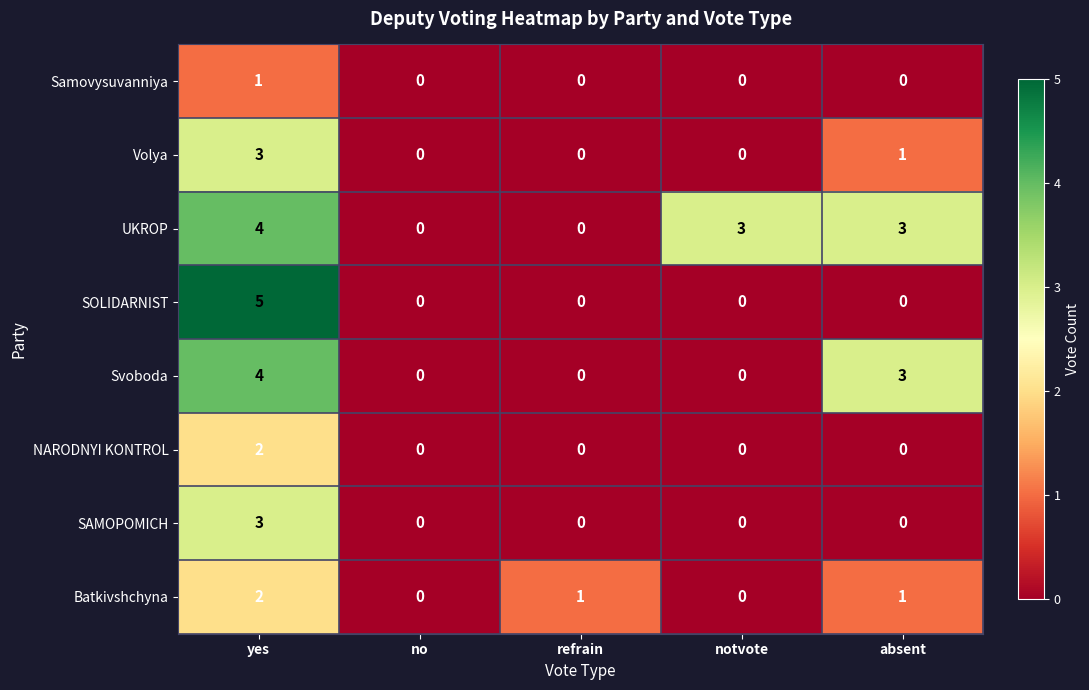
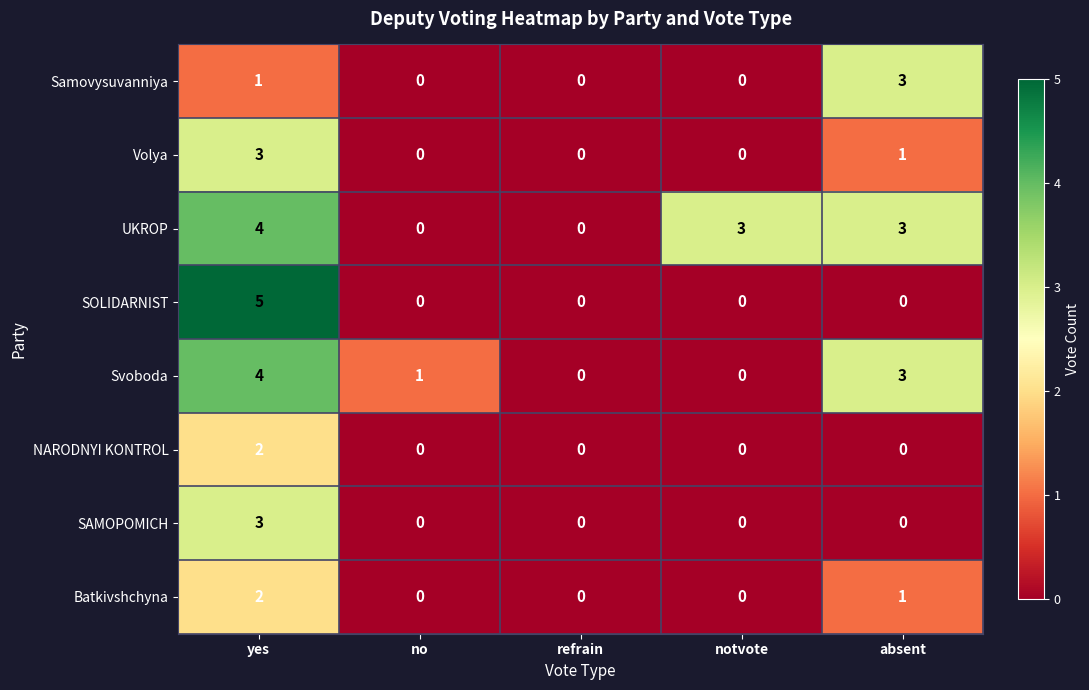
Samovysuvanniya, absent: 0 -> 3
Svoboda, no: 0 -> 1
Batkivshchyna, refrain: 1 -> 0
